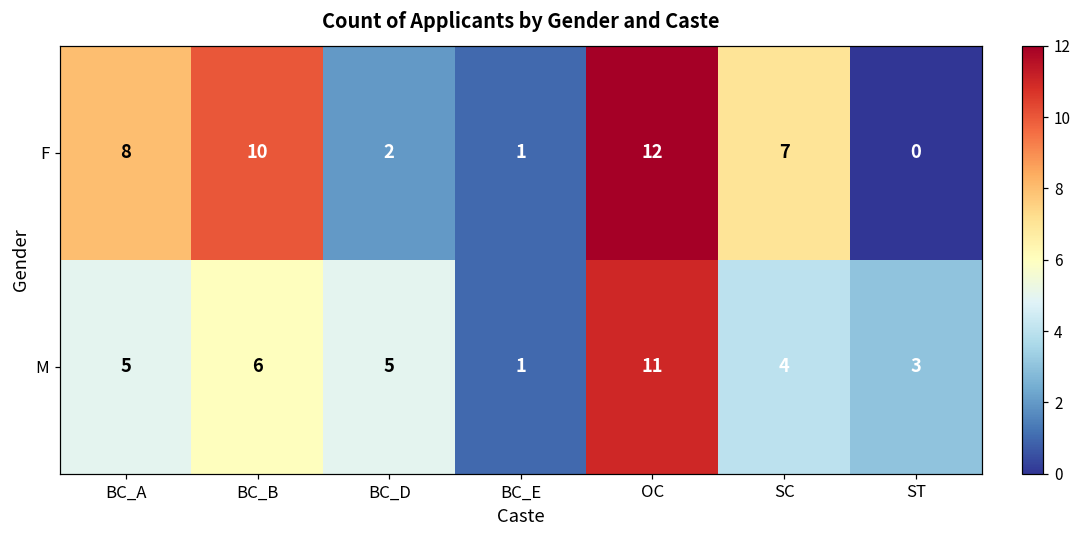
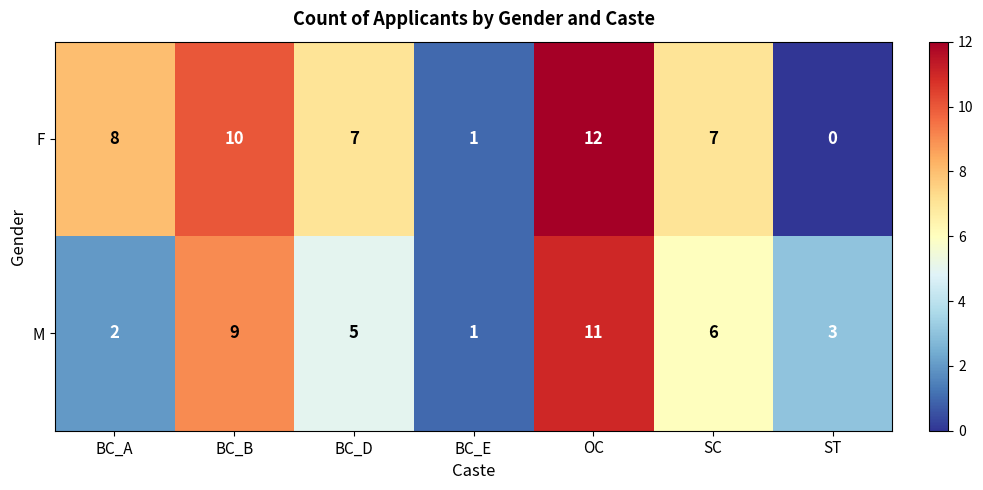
F, BC_D: 2 -> 7
M, BC_A: 5 -> 2
M, BC_B: 6 -> 9
M, SC: 4 -> 6
